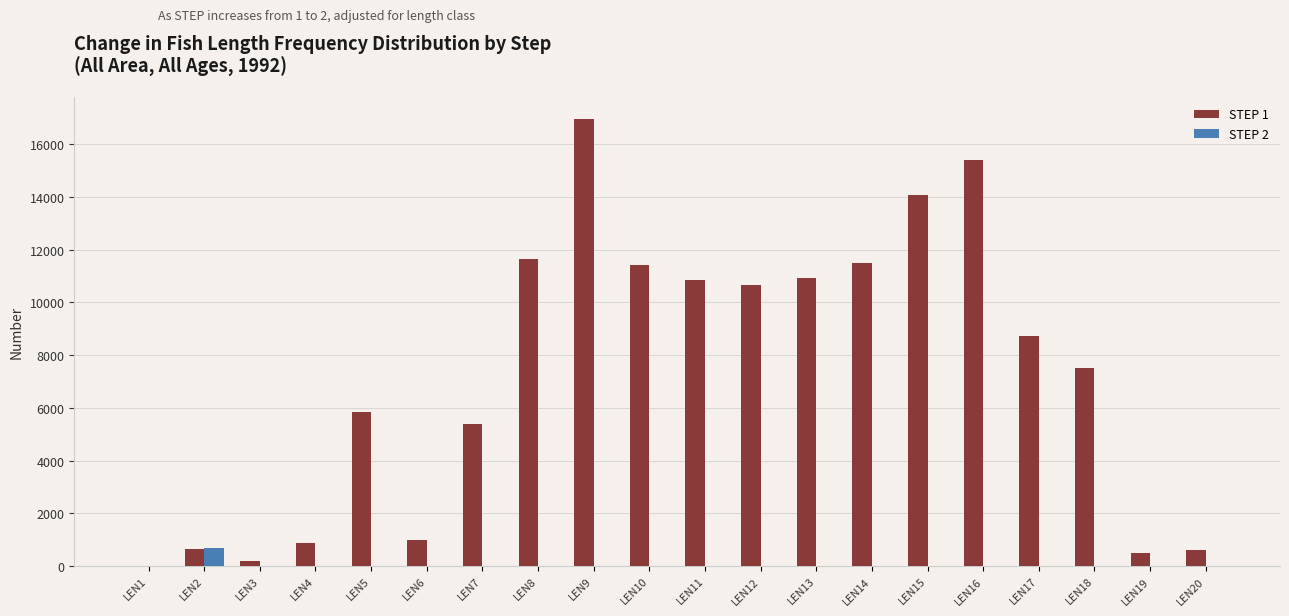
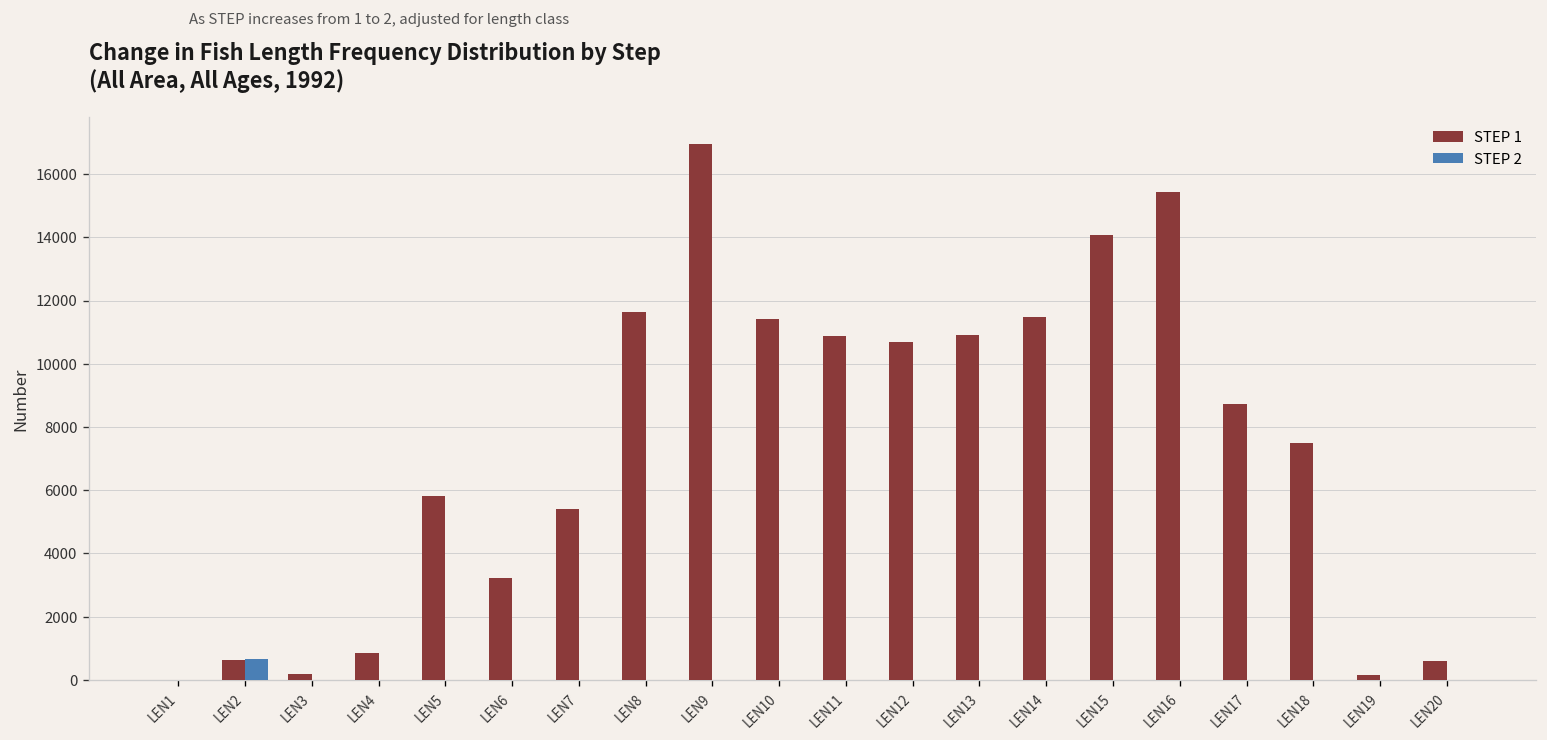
STEP 1, LEN6: 1000 -> 3200
STEP 1, LEN19: 500 -> 200
